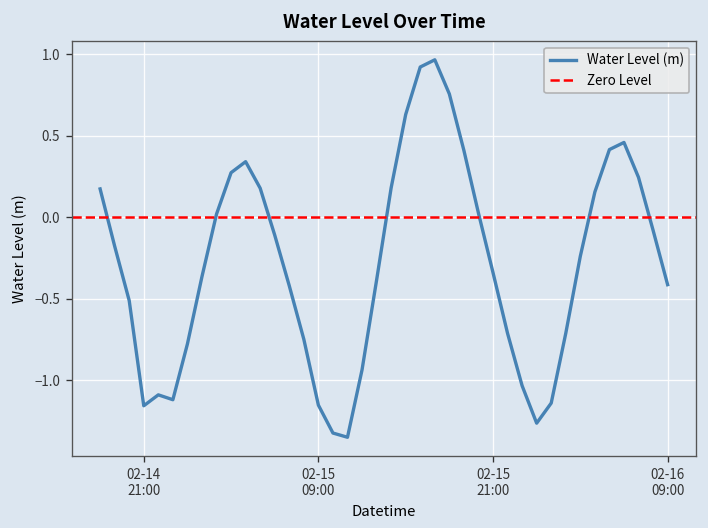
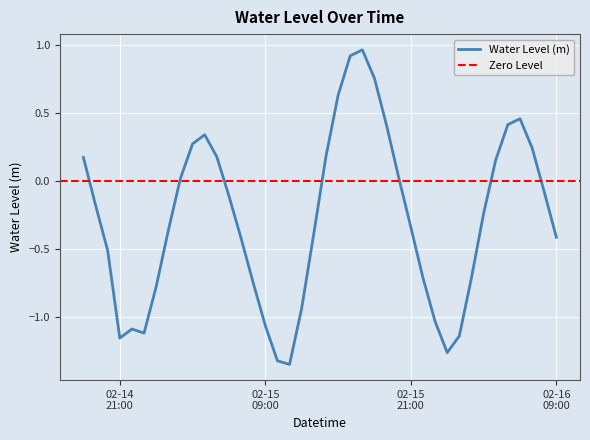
02-15 09:00: -1.15 -> -1.06
